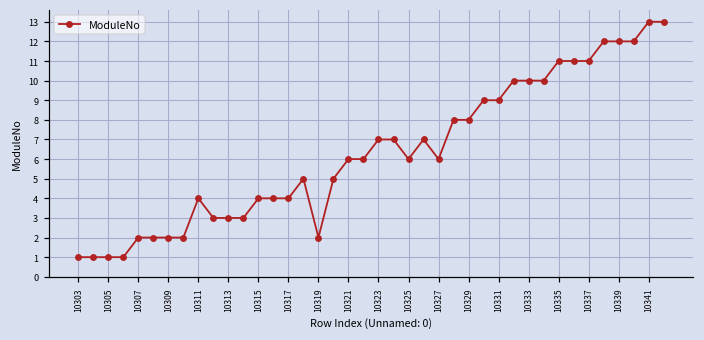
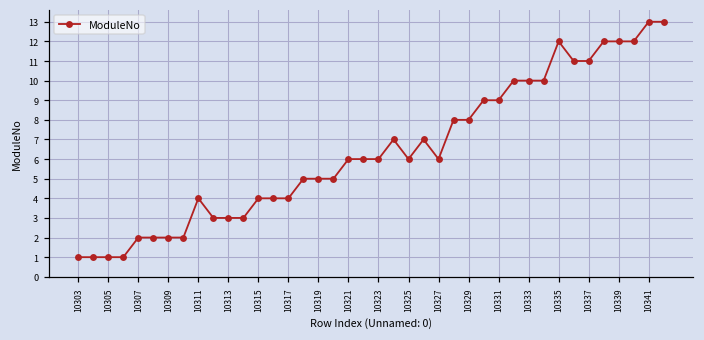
10319: 2 -> 5
10323: 7 -> 6
10335: 11 -> 12
